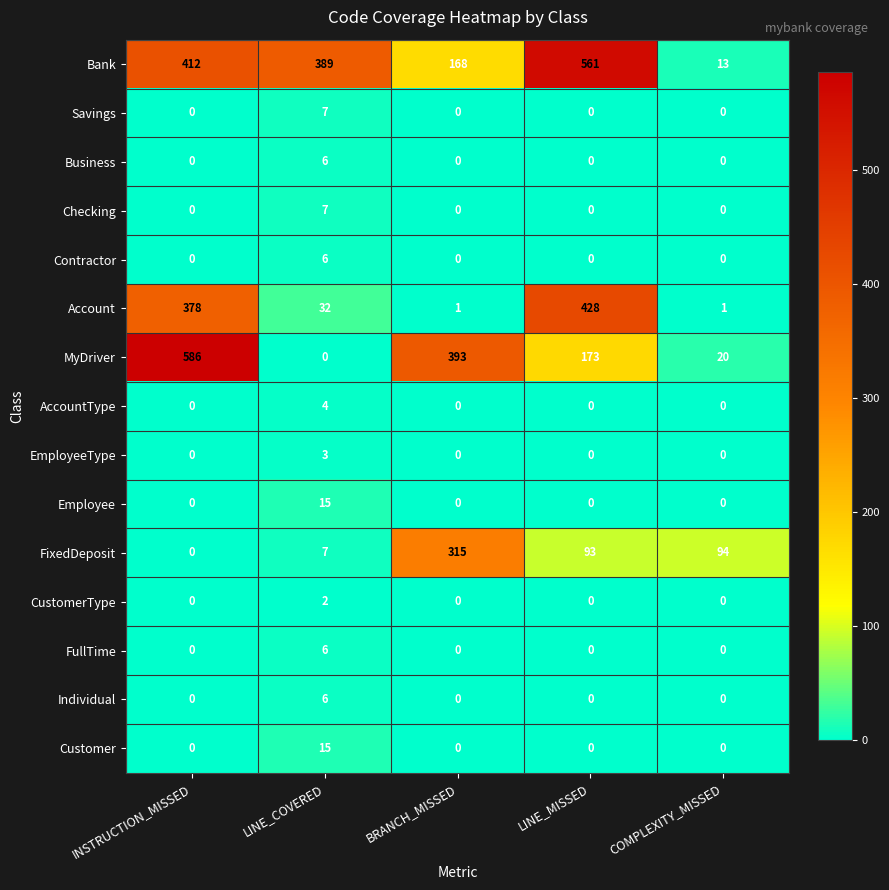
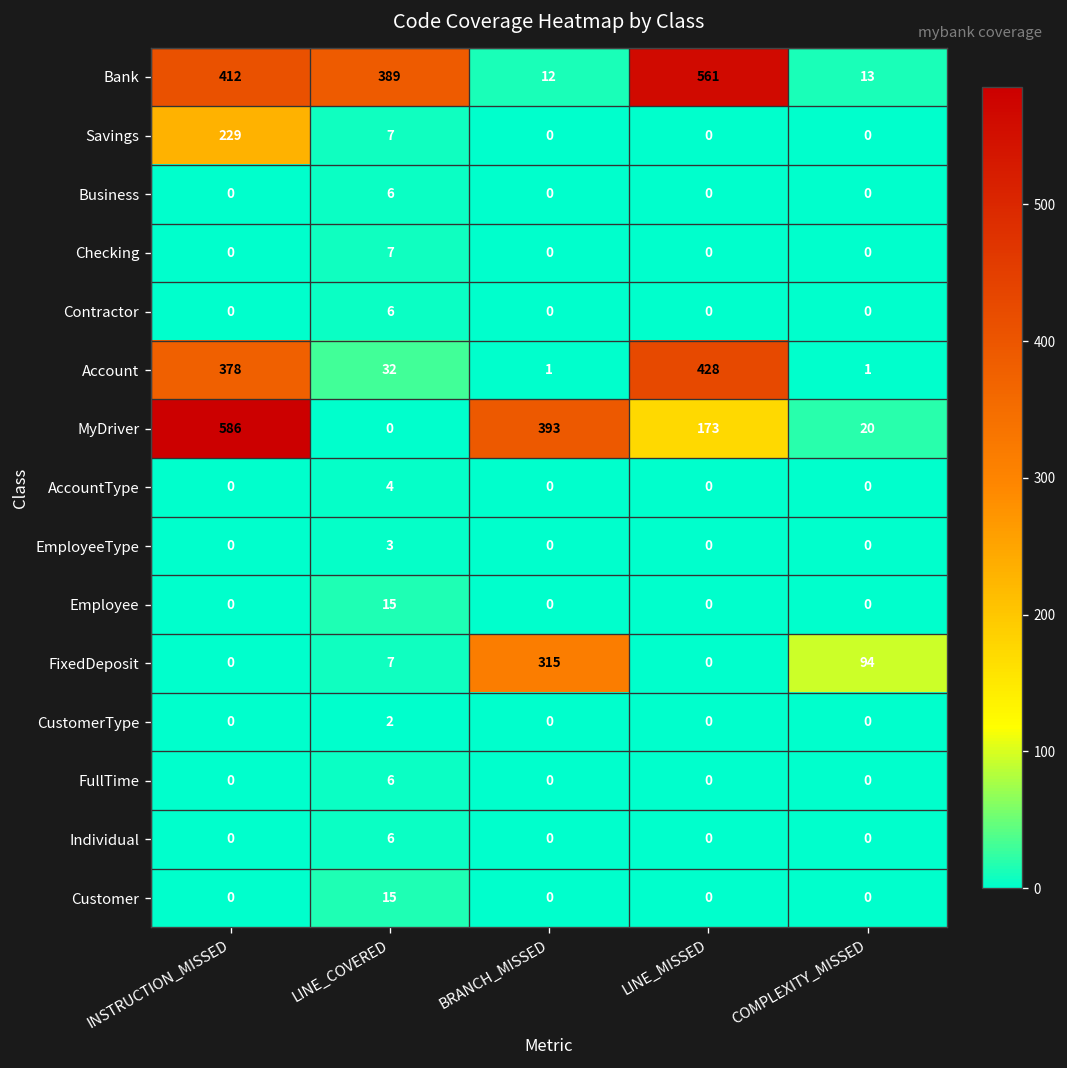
Bank, BRANCH_MISSED: 168 -> 12
Savings, INSTRUCTION_MISSED: 0 -> 229
FixedDeposit, LINE_MISSED: 93 -> 0
